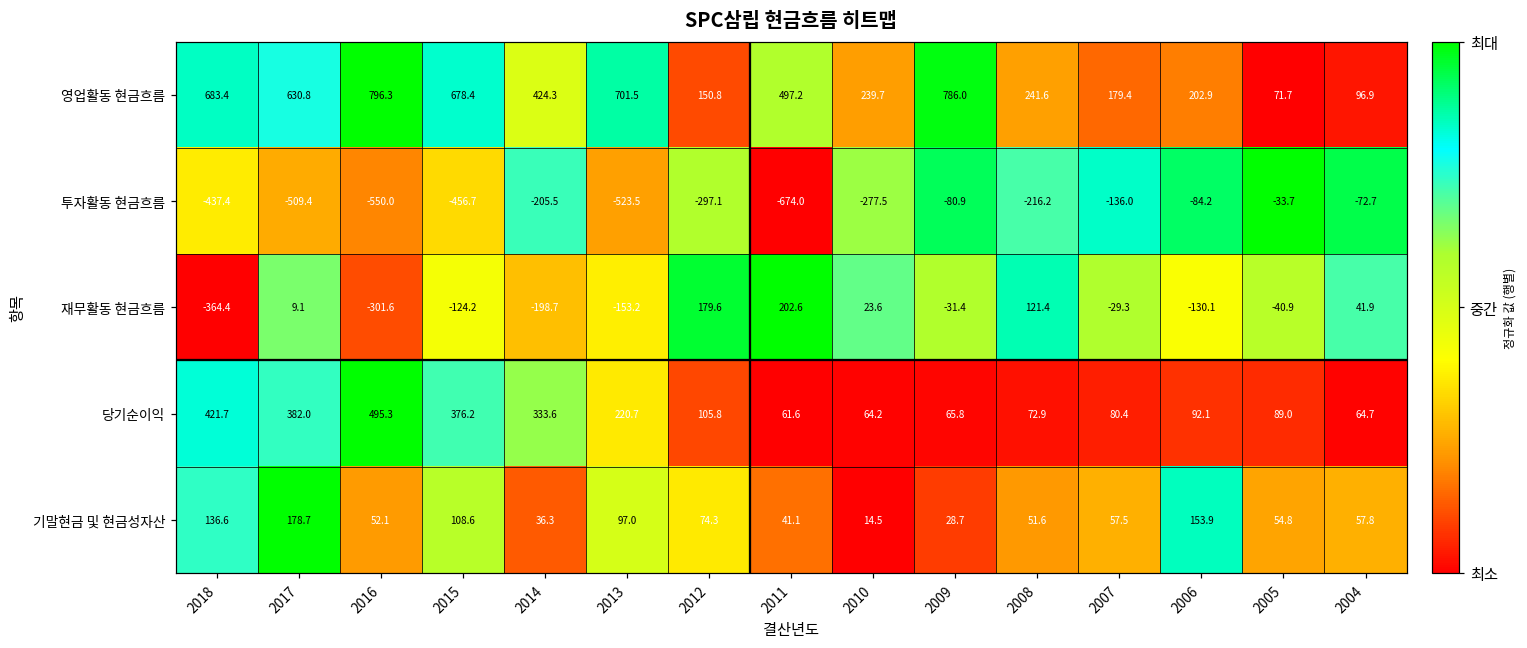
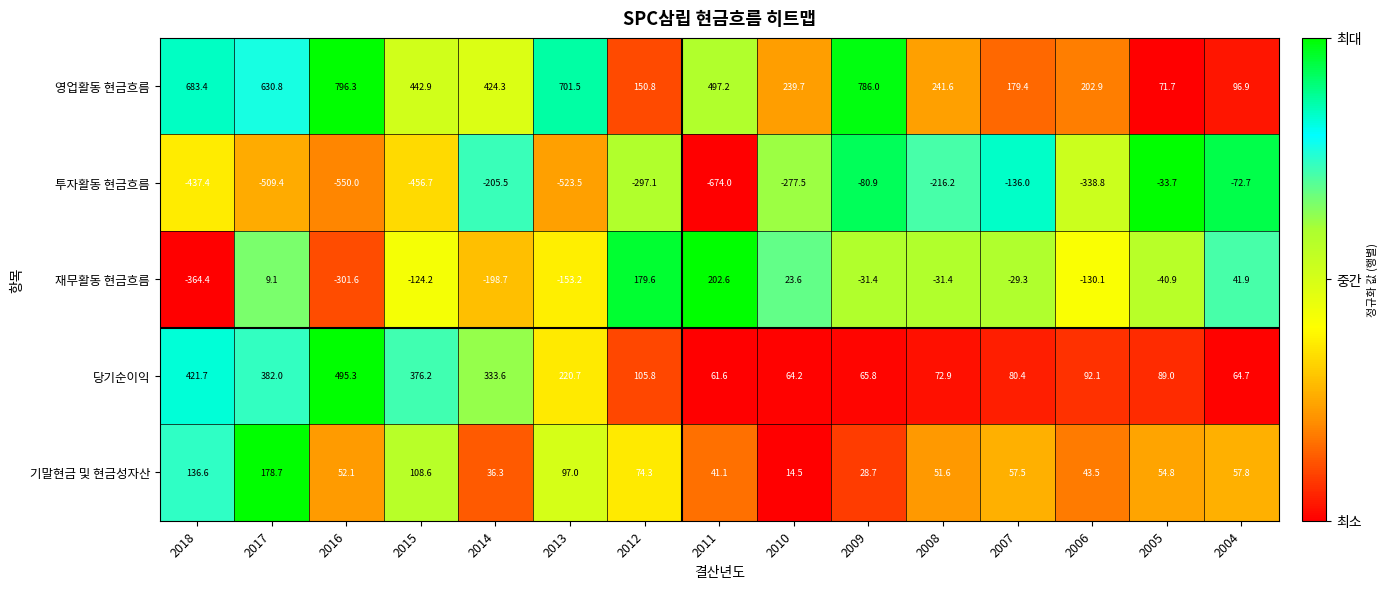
영업활동 현금흐름, 2015: 678.4 -> 442.9
투자활동 현금흐름, 2006: -84.2 -> -338.8
재무활동 현금흐름, 2008: 121.4 -> -31.4
기말현금 및 현금성자산, 2006: 153.9 -> 43.5
